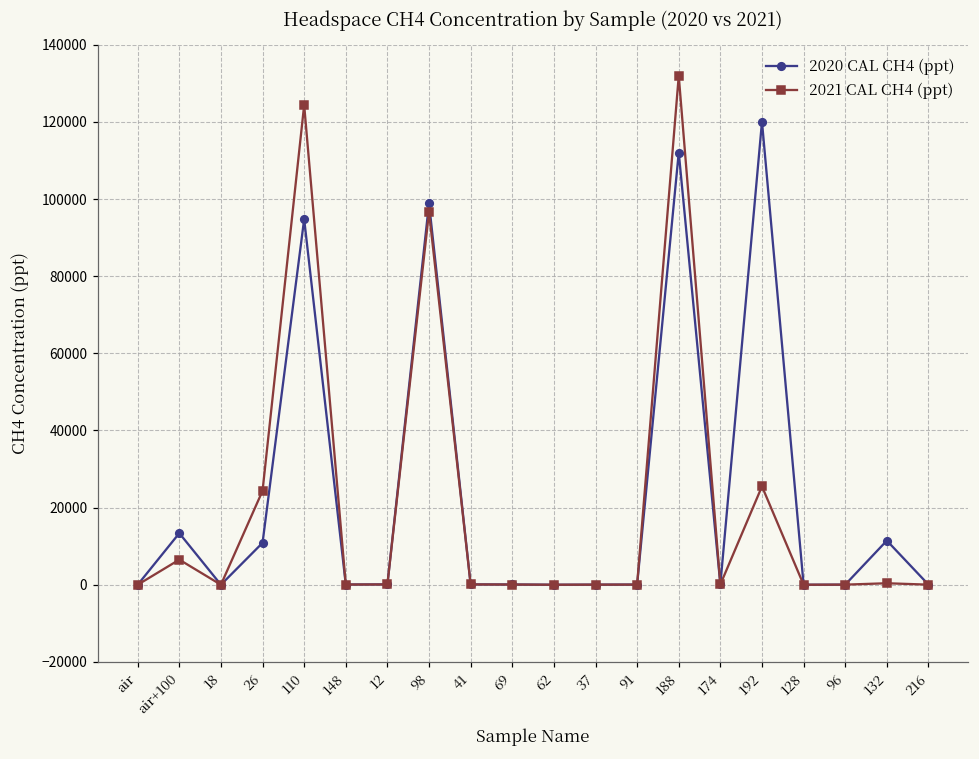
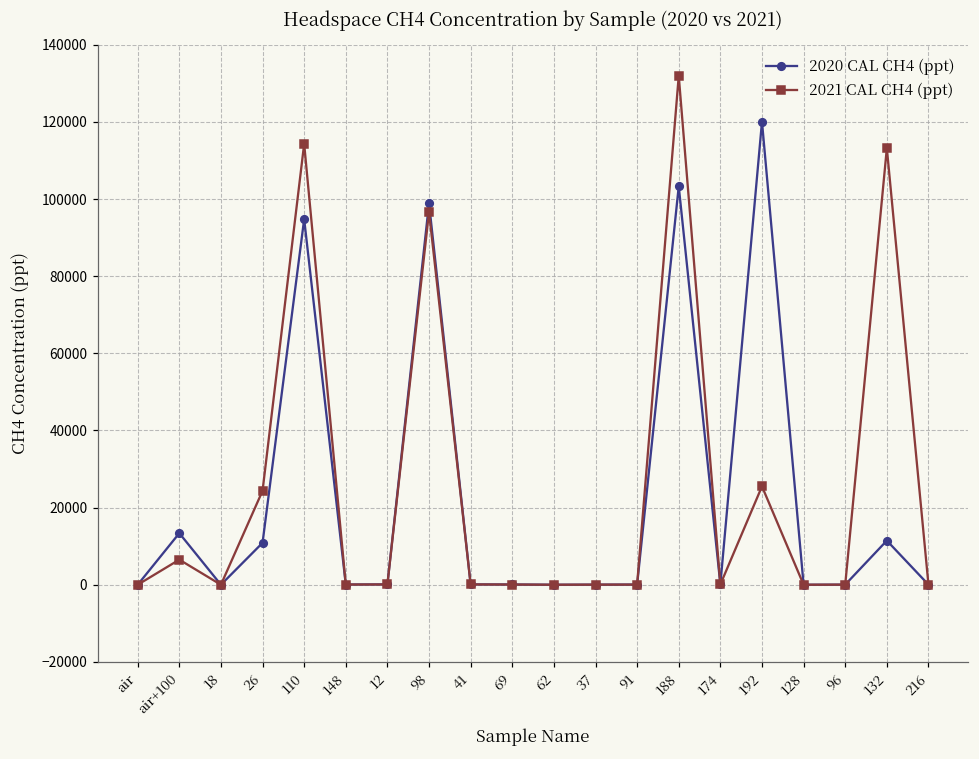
2021 CAL CH4 (ppt), 110: 124000 -> 114000
2020 CAL CH4 (ppt), 188: 112000 -> 103000
2021 CAL CH4 (ppt), 132: 0 -> 113000
